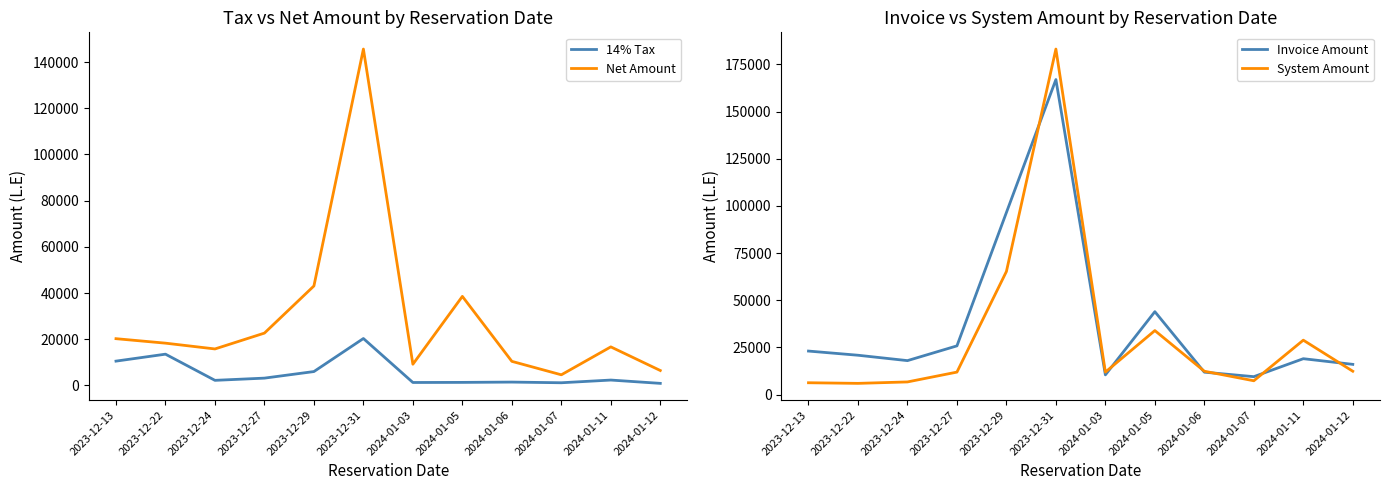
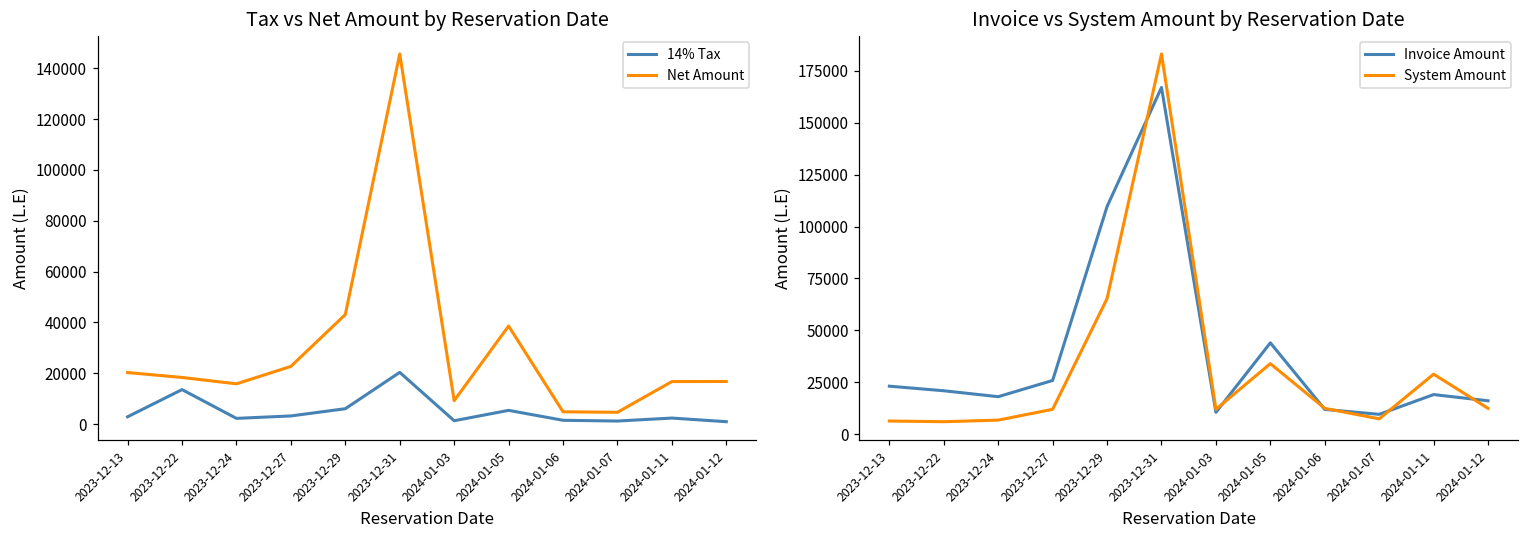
Tax vs Net Amount by Reservation Date, 14% Tax, 2023-12-13: 11000 -> 3000
Tax vs Net Amount by Reservation Date, 14% Tax, 2024-01-05: 1000 -> 5000
Tax vs Net Amount by Reservation Date, Net Amount, 2024-01-06: 10000 -> 5000
Tax vs Net Amount by Reservation Date, Net Amount, 2024-01-12: 6000 -> 17000
Invoice vs System Amount by Reservation Date, Invoice Amount, 2023-12-29: 97000 -> 110000
